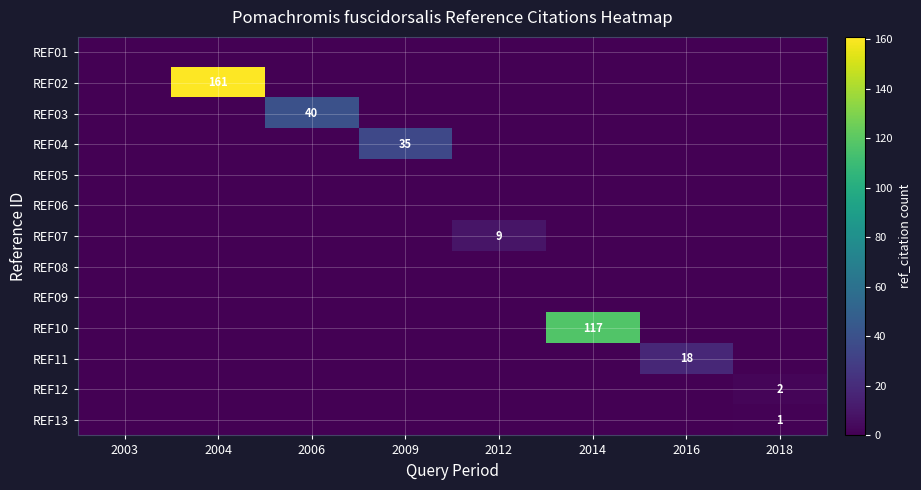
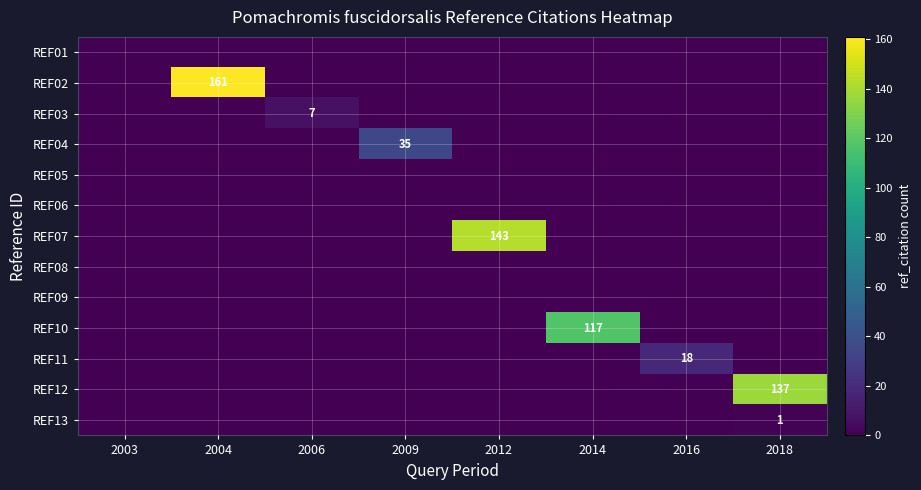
REF03, 2006: 40 -> 7
REF07, 2012: 9 -> 143
REF12, 2018: 2 -> 137
